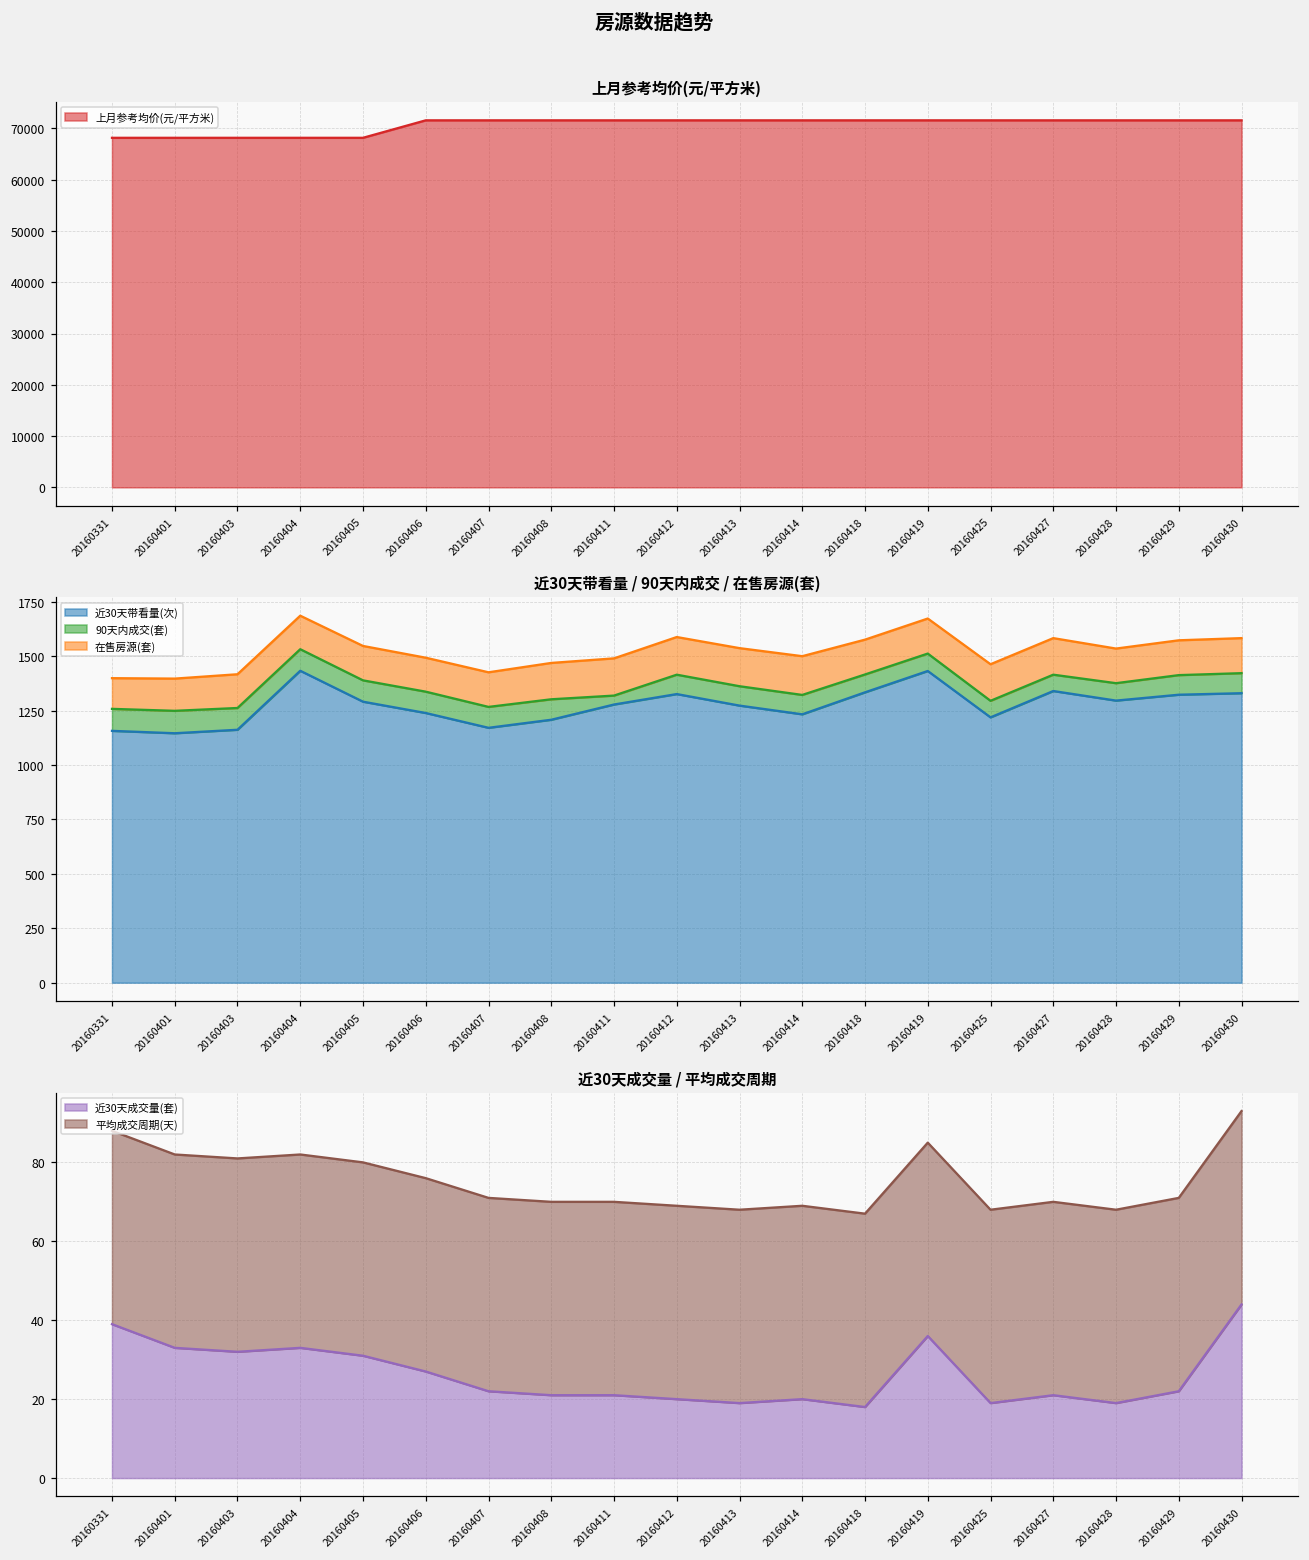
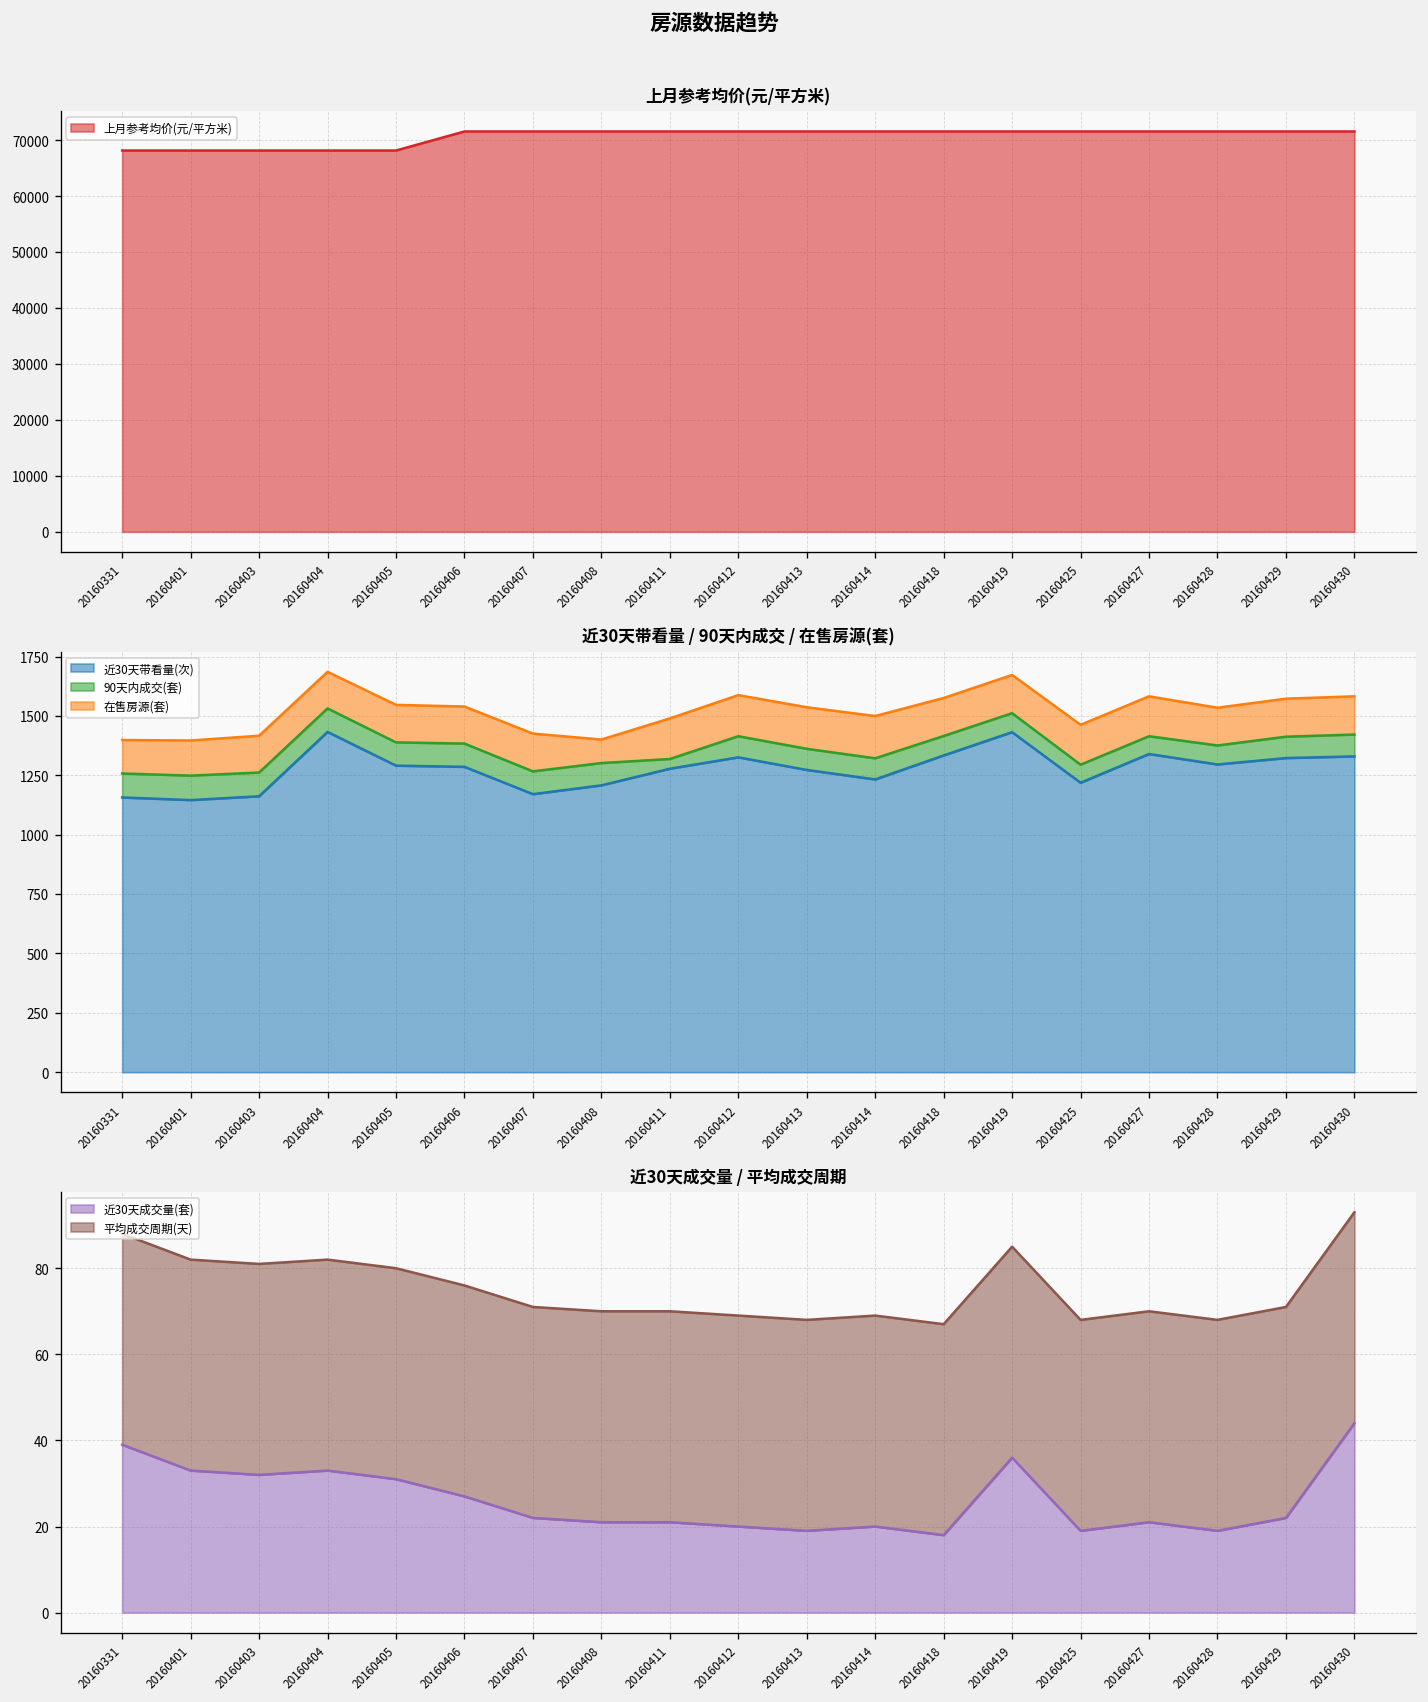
近30天带看量 / 90天内成交 / 在售房源(套), 近30天带看量(次), 20160406: 1240 -> 1290
近30天带看量 / 90天内成交 / 在售房源(套), 在售房源(套), 20160408: 170 -> 100
